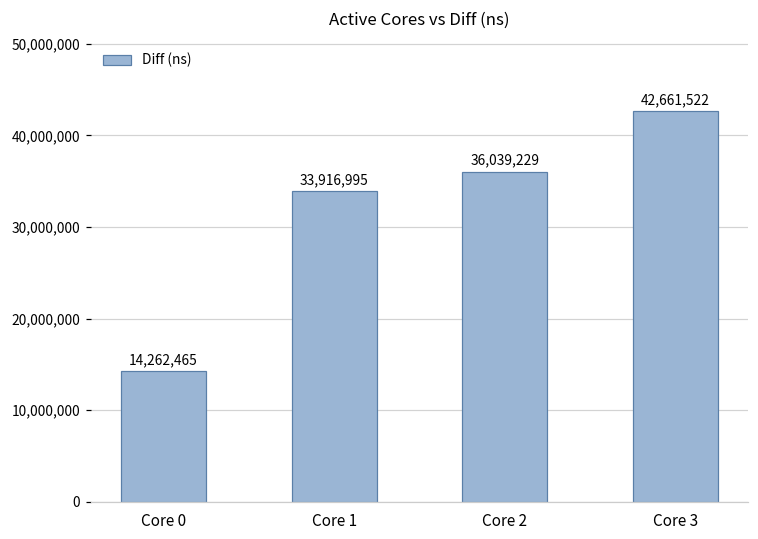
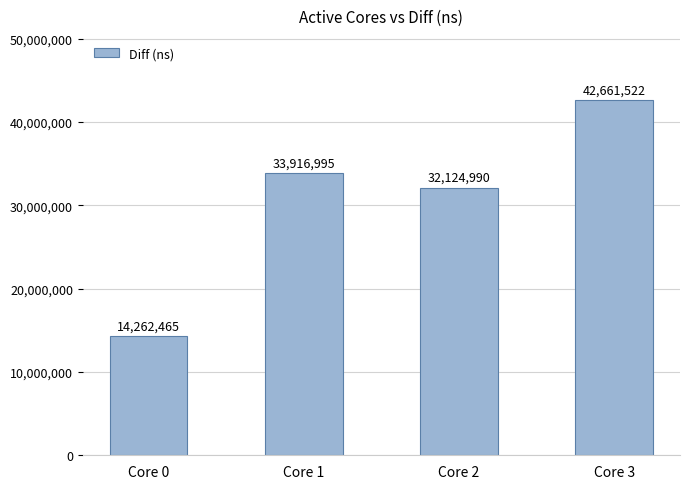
Core 2: 36,039,229 -> 32,124,990
